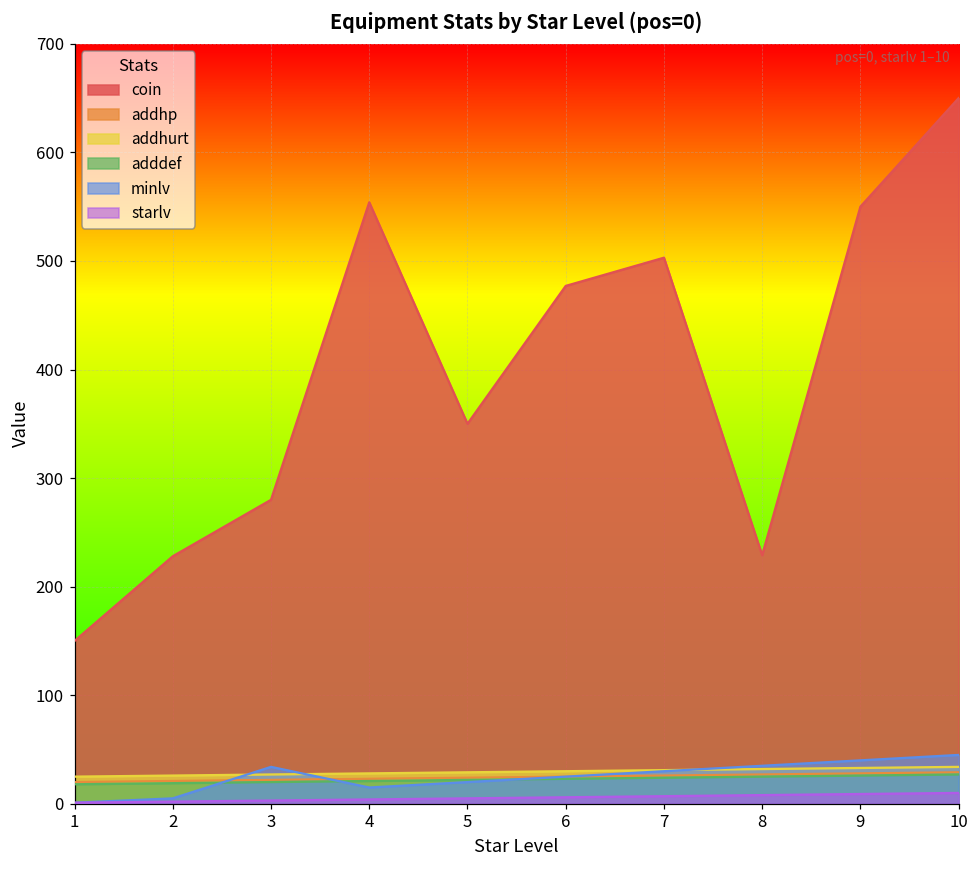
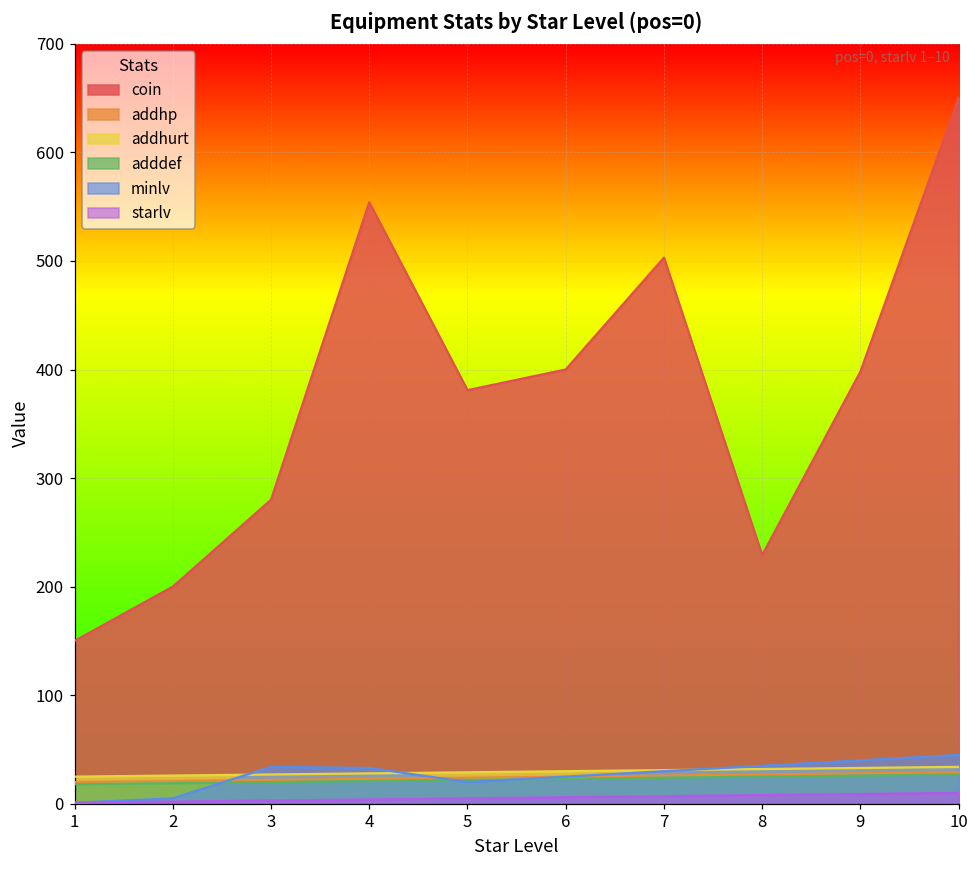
coin, 2: 230 -> 200
minlv, 4: 20 -> 30
coin, 5: 350 -> 380
coin, 6: 480 -> 400
coin, 9: 550 -> 400
